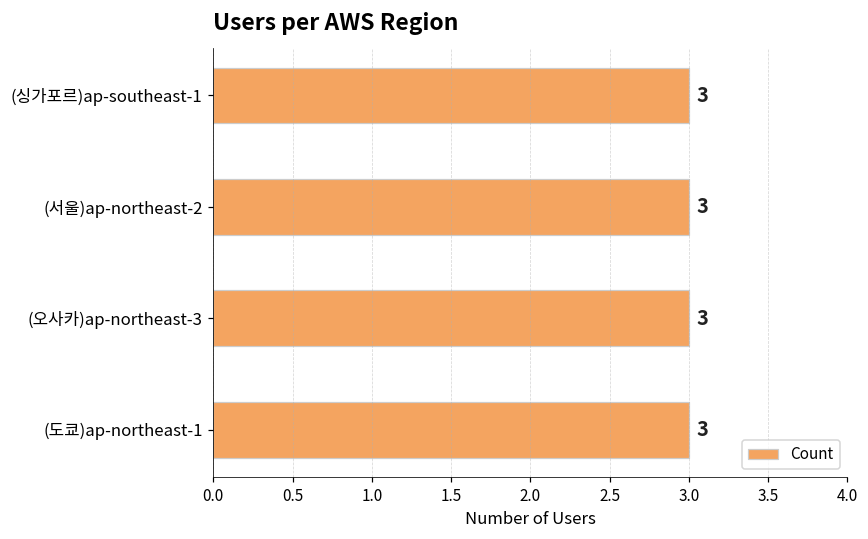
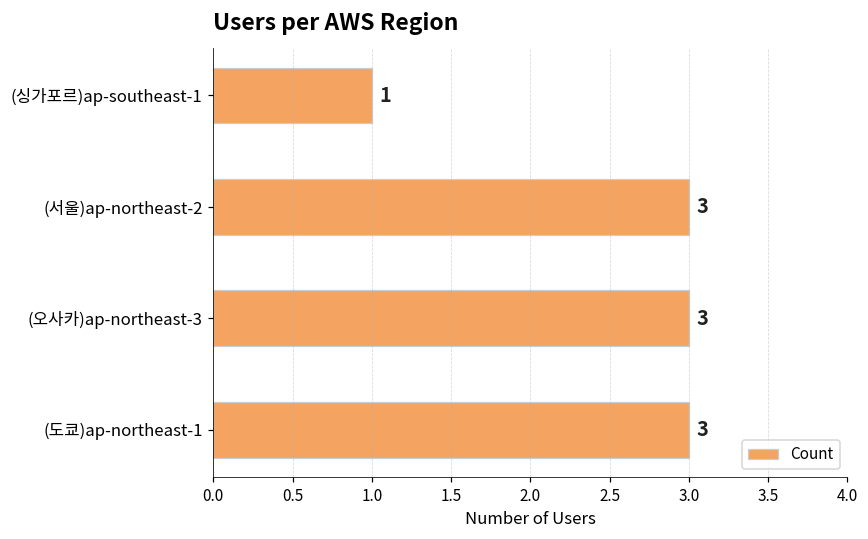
(싱가포르)ap-southeast-1: 3 -> 1
